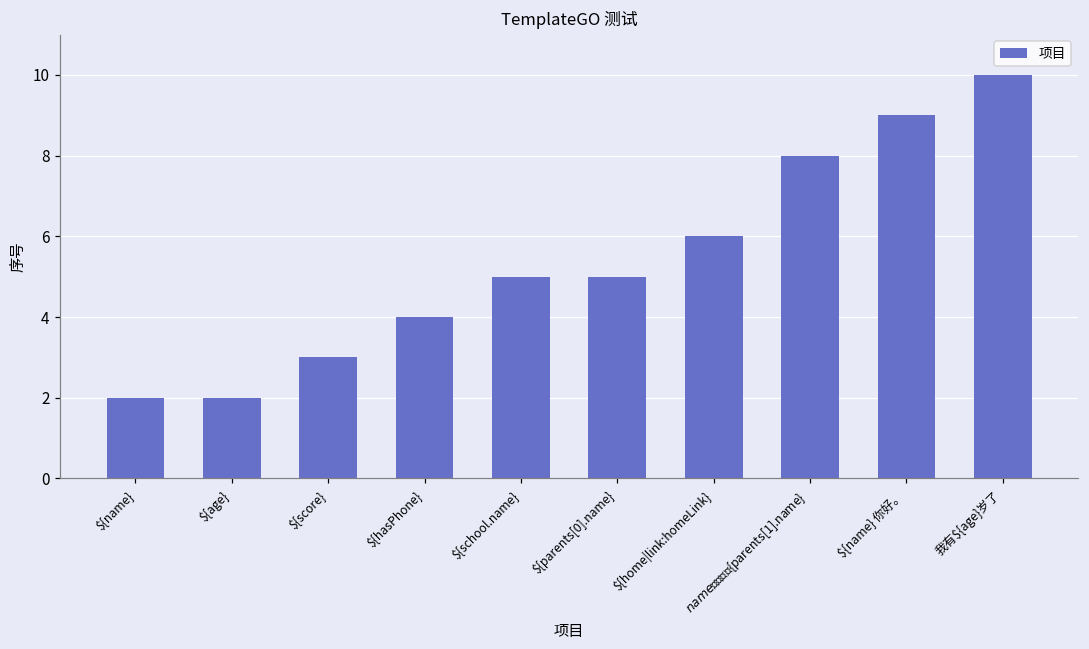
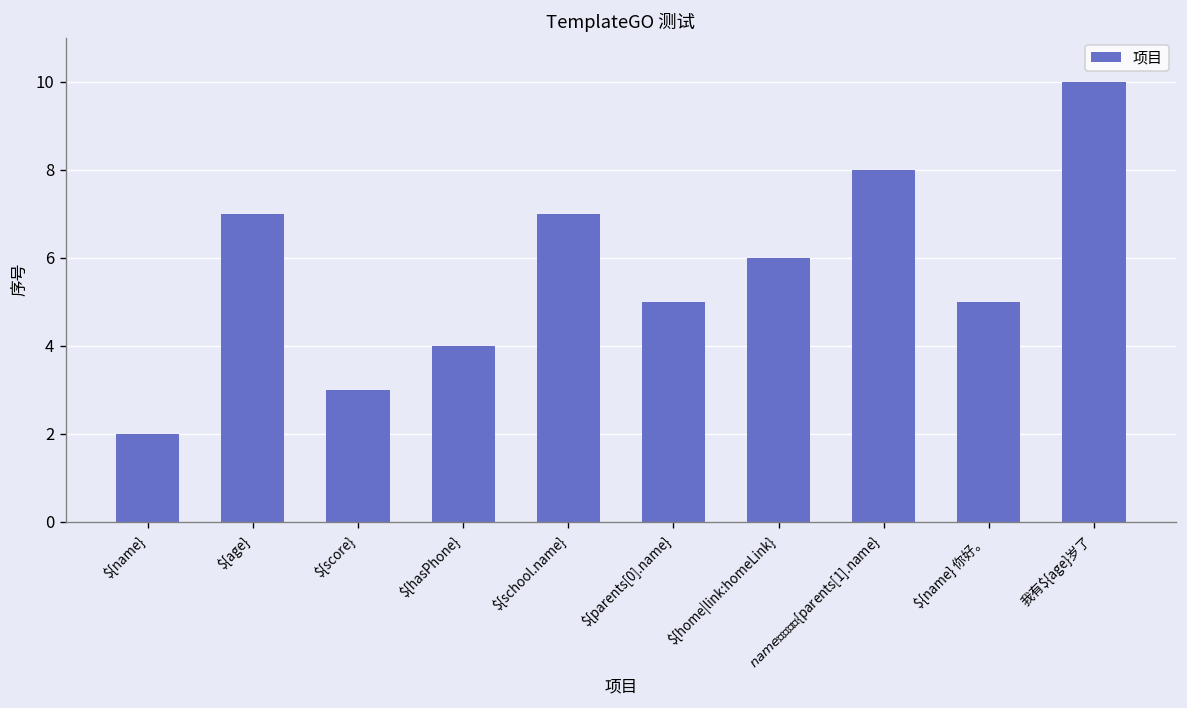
${age}: 2 -> 7
${school.name}: 5 -> 7
${name} 你好。: 9 -> 5
